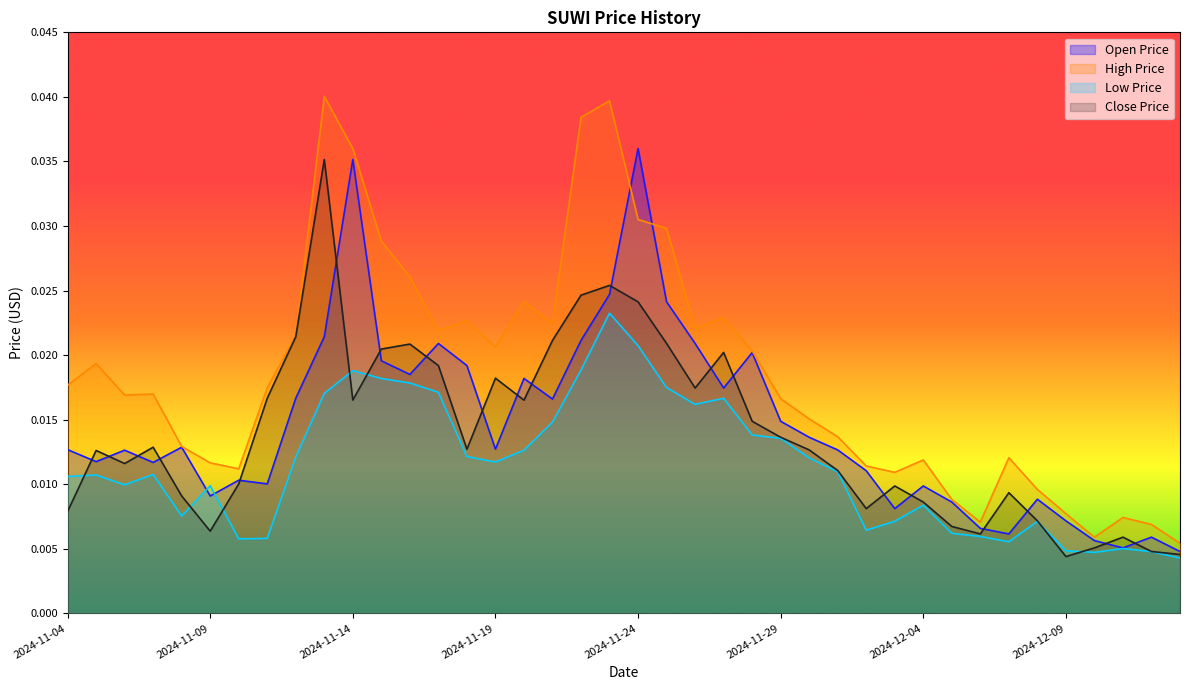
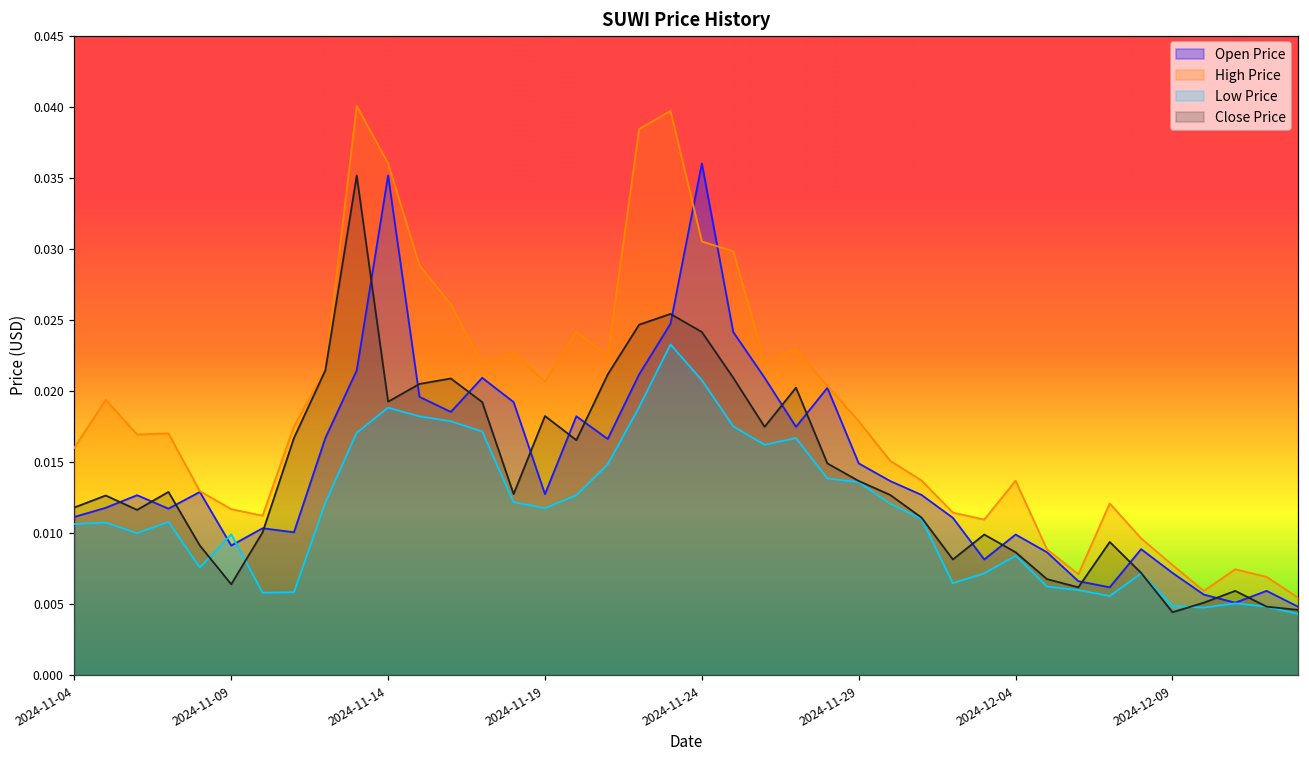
Open Price, 2024-11-04: 0.0127 -> 0.0111
High Price, 2024-11-04: 0.0177 -> 0.0160
Close Price, 2024-11-04: 0.0079 -> 0.0118
Close Price, 2024-11-14: 0.0165 -> 0.0192
High Price, 2024-11-29: 0.0166 -> 0.0178
High Price, 2024-12-04: 0.0119 -> 0.0137
